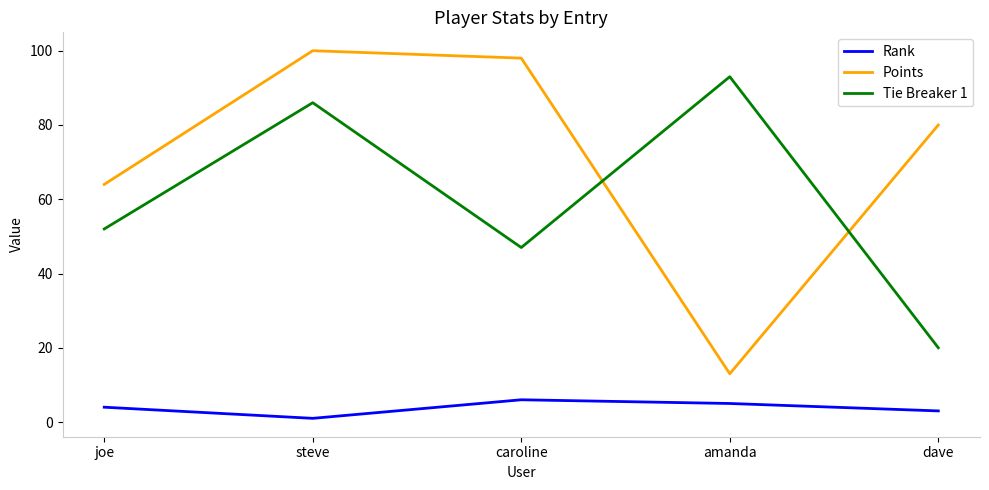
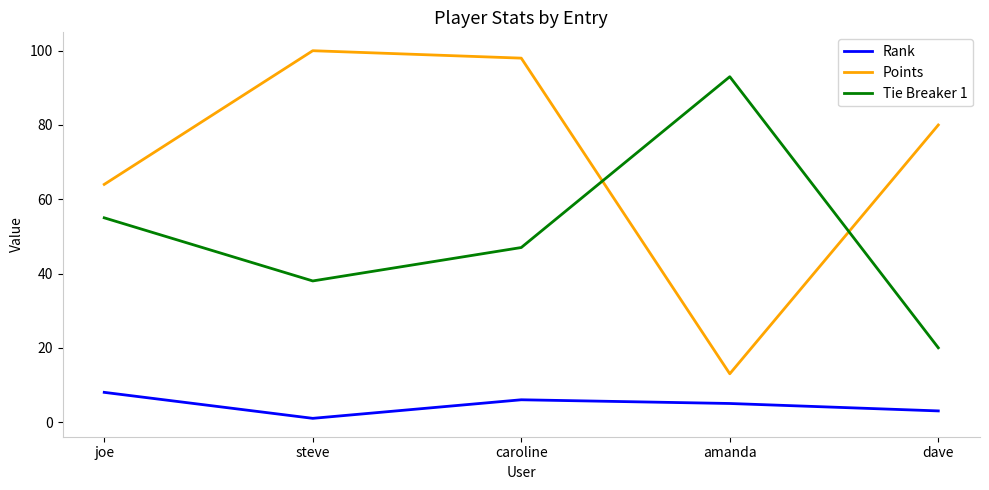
Rank, joe: 4 -> 8
Tie Breaker 1, joe: 52 -> 55
Tie Breaker 1, steve: 86 -> 38
